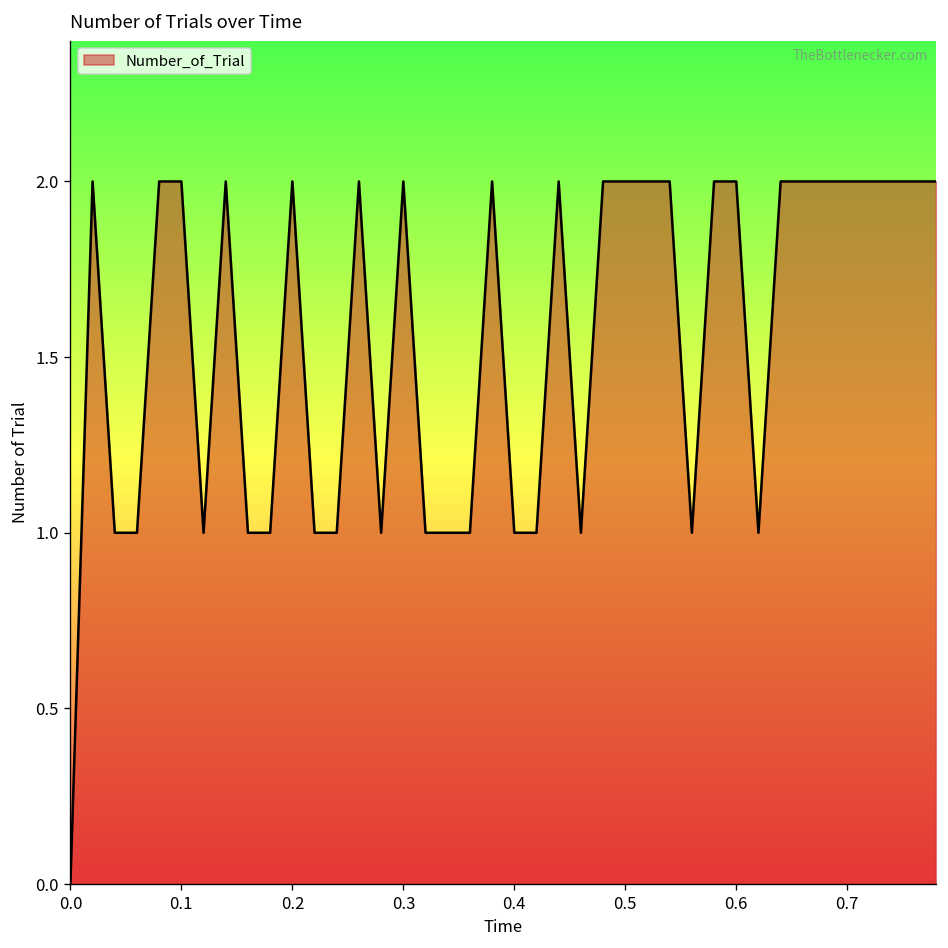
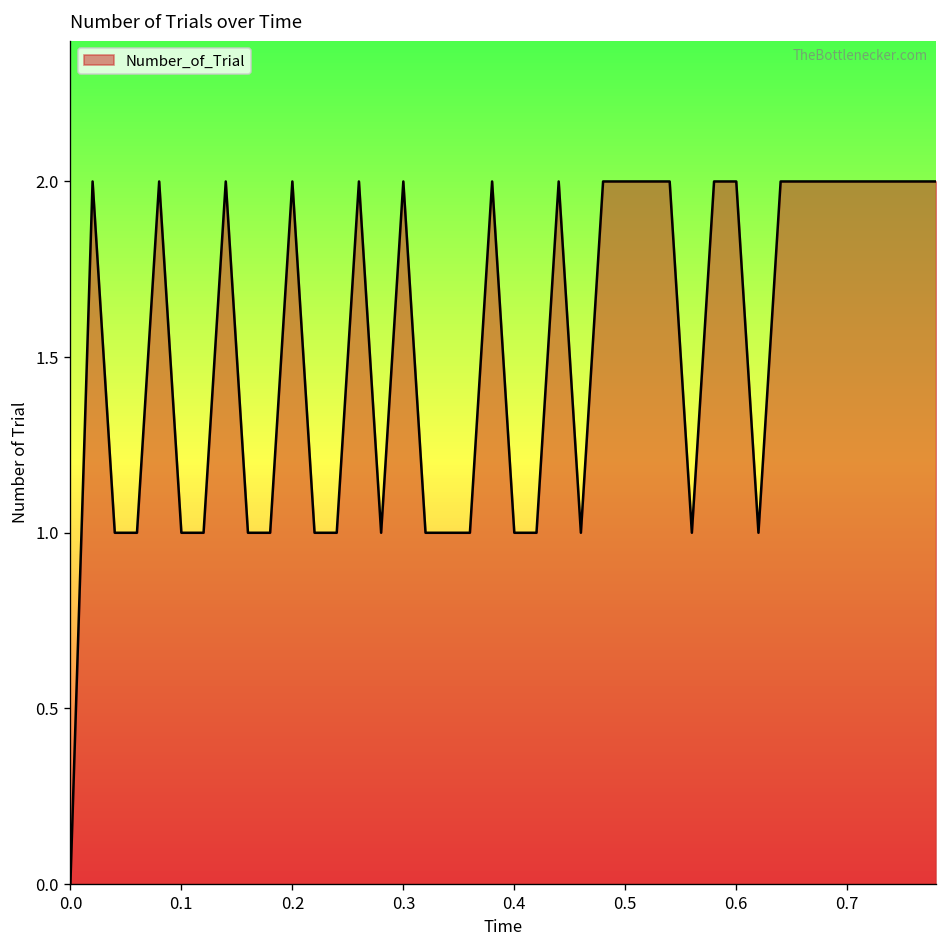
0.1: 2 -> 1
